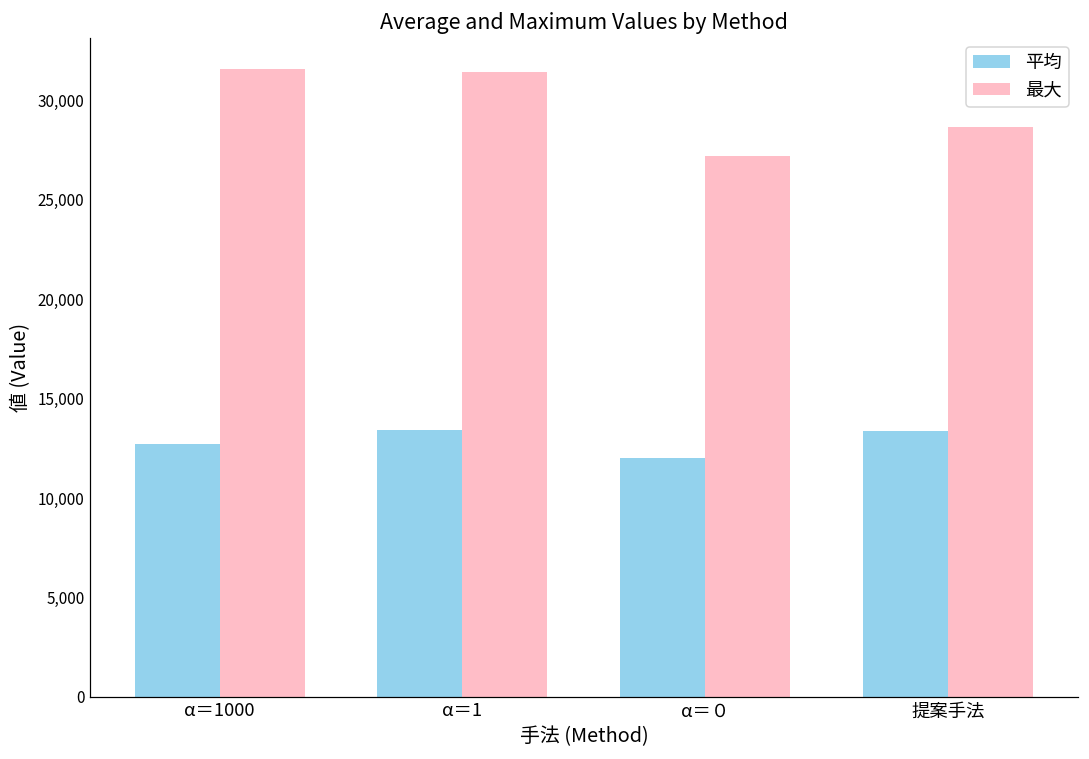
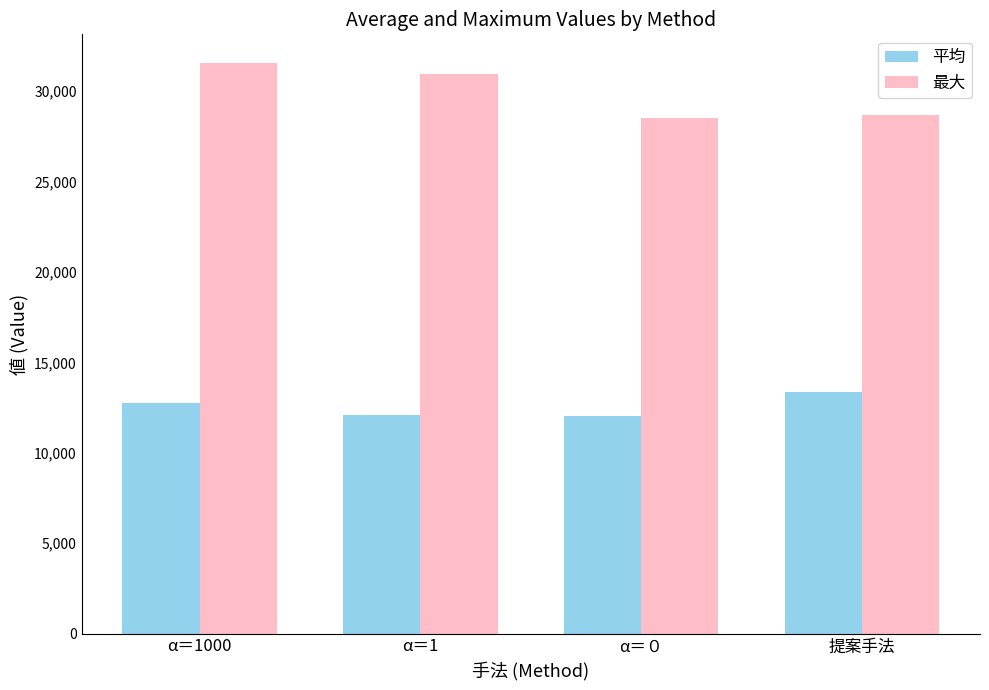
平均, α＝1: 13,400 -> 12,100
最大, α＝1: 31,400 -> 30,900
最大, α＝０: 27,200 -> 28,500
